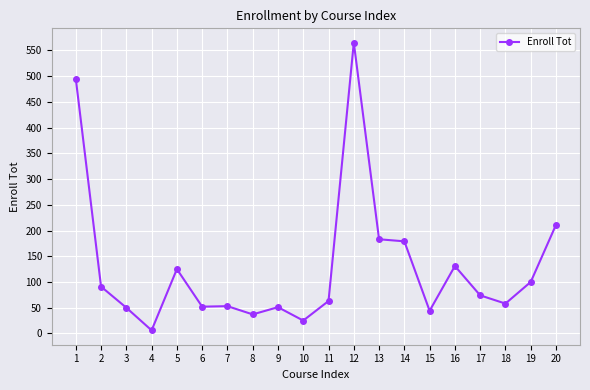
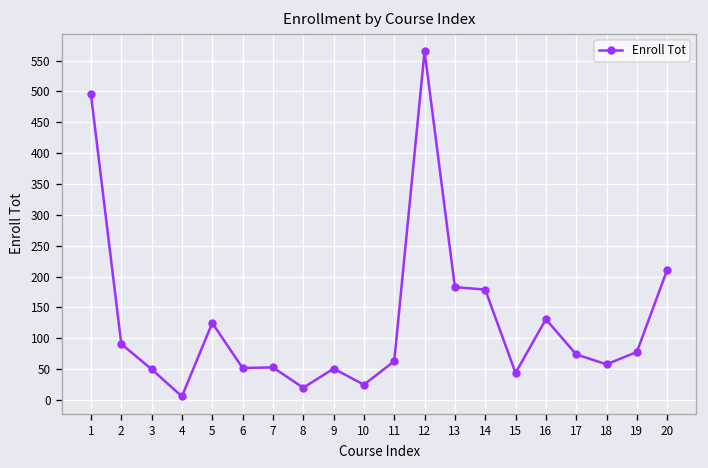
8: 40 -> 20
19: 100 -> 80
